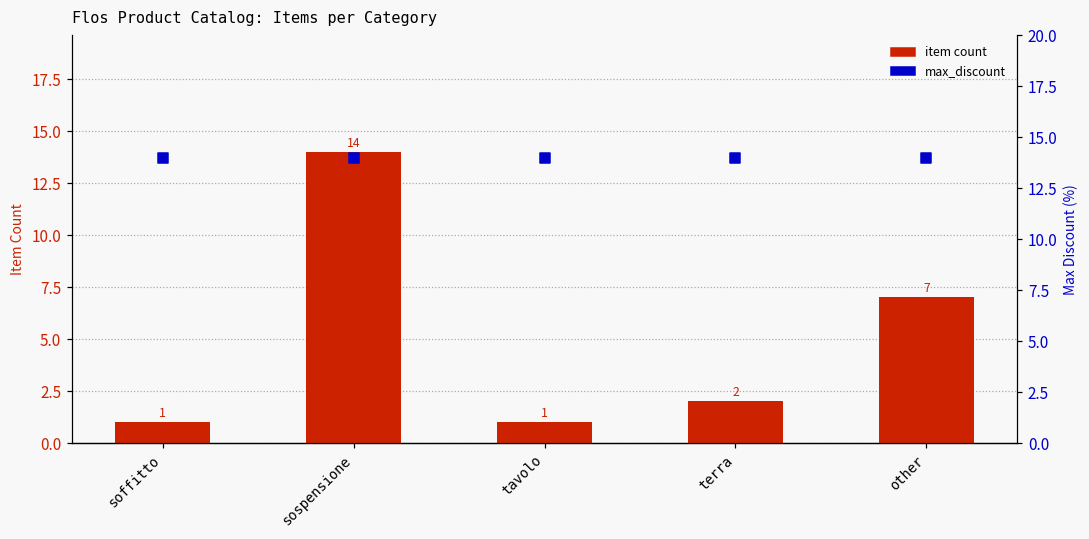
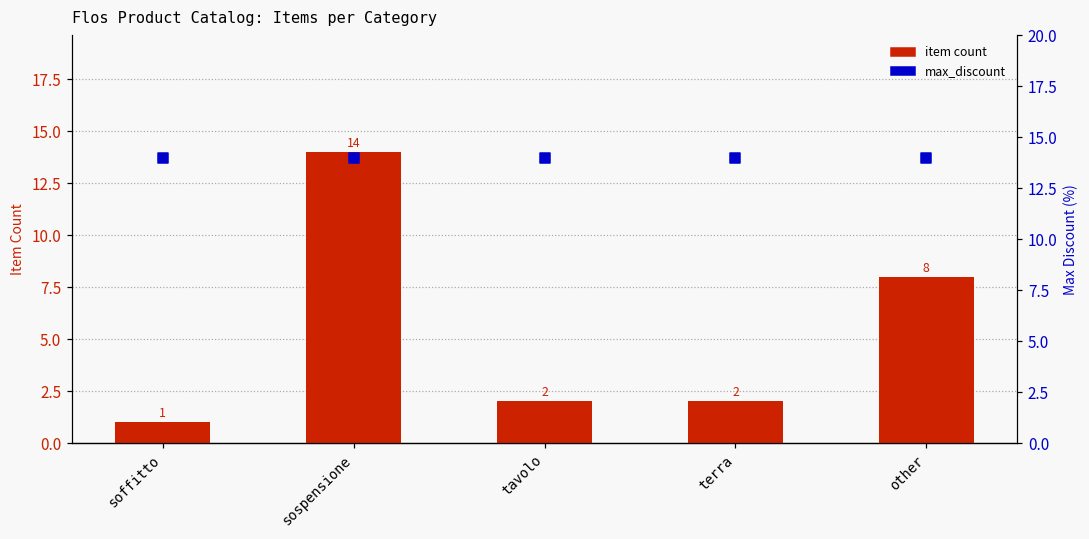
item count, tavolo: 1 -> 2
item count, other: 7 -> 8
